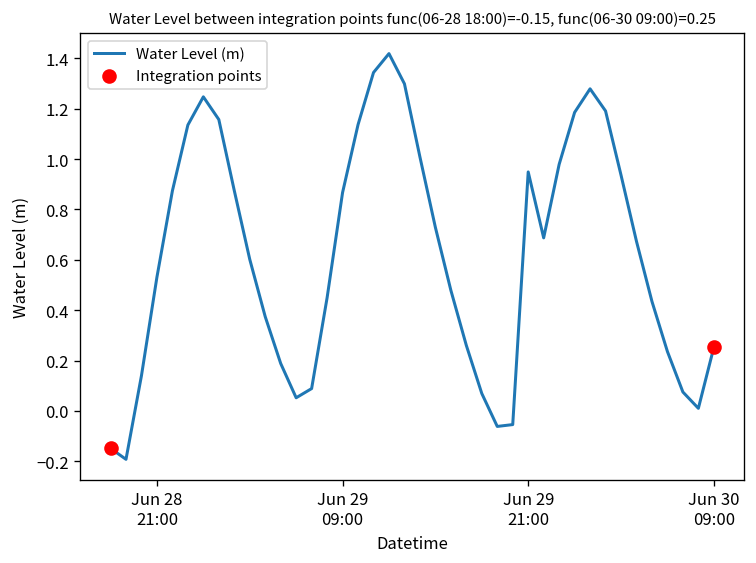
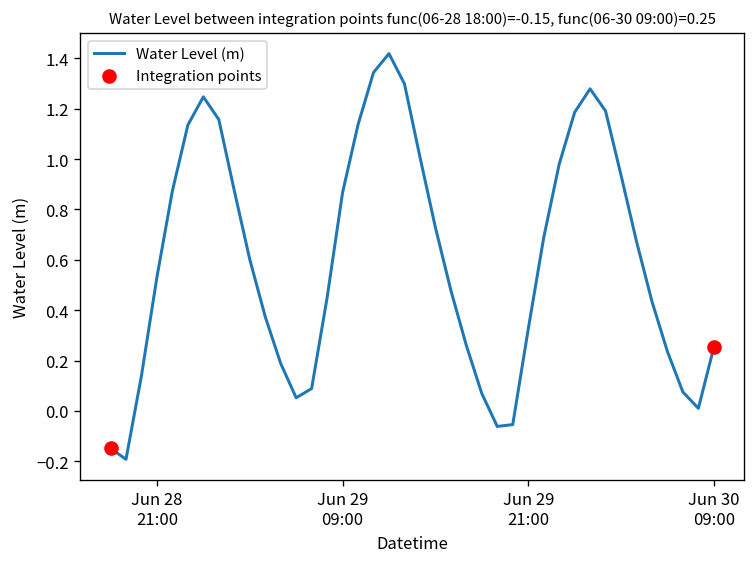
Water Level (m), Jun 29 21:00: 0.95 -> 0.32
